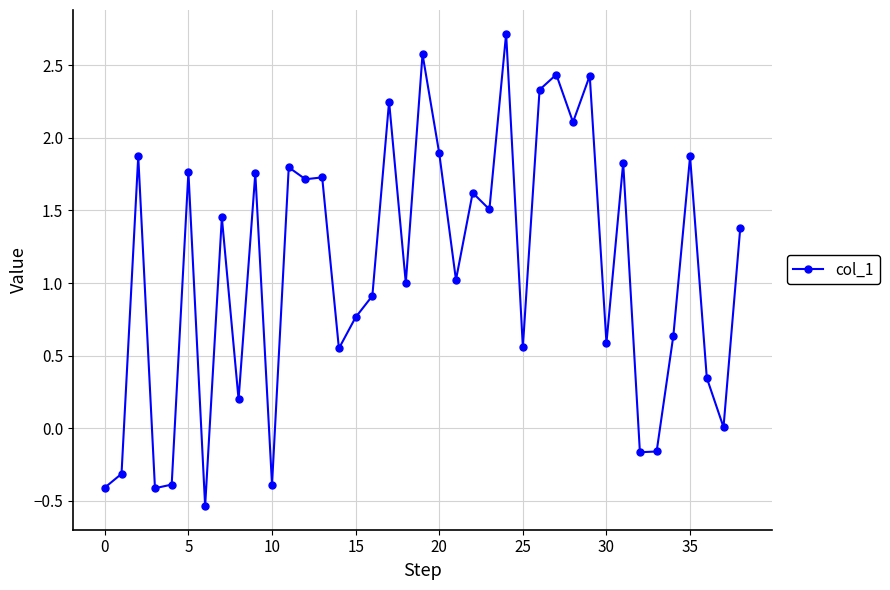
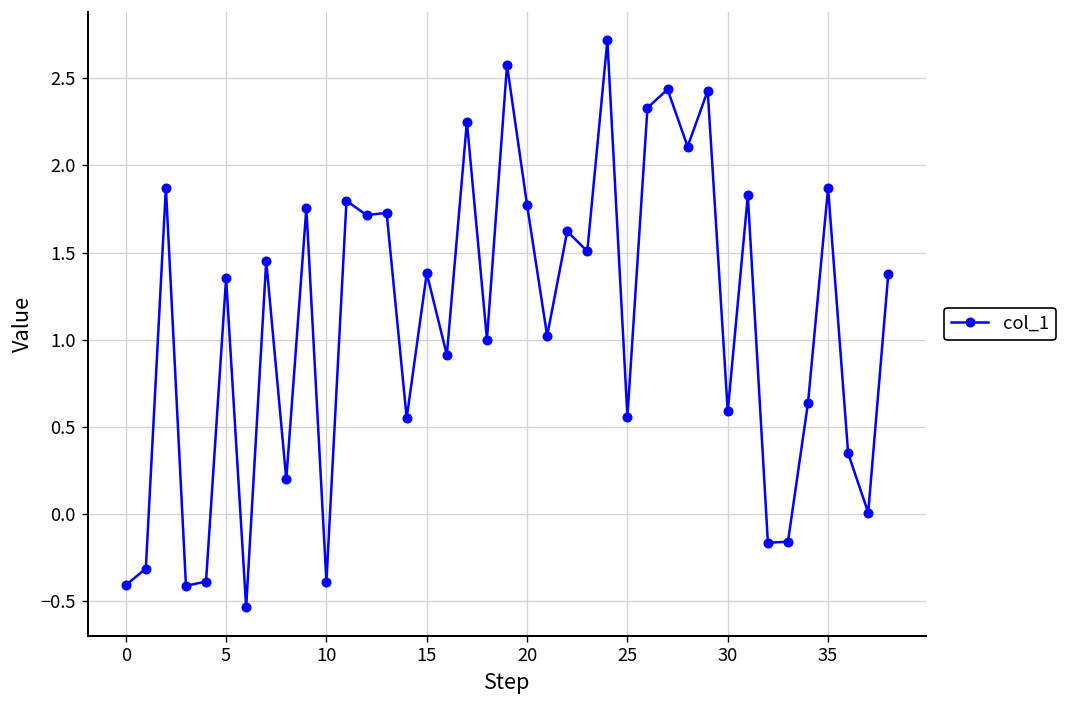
5: 1.76 -> 1.35
15: 0.76 -> 1.38
20: 1.89 -> 1.77
